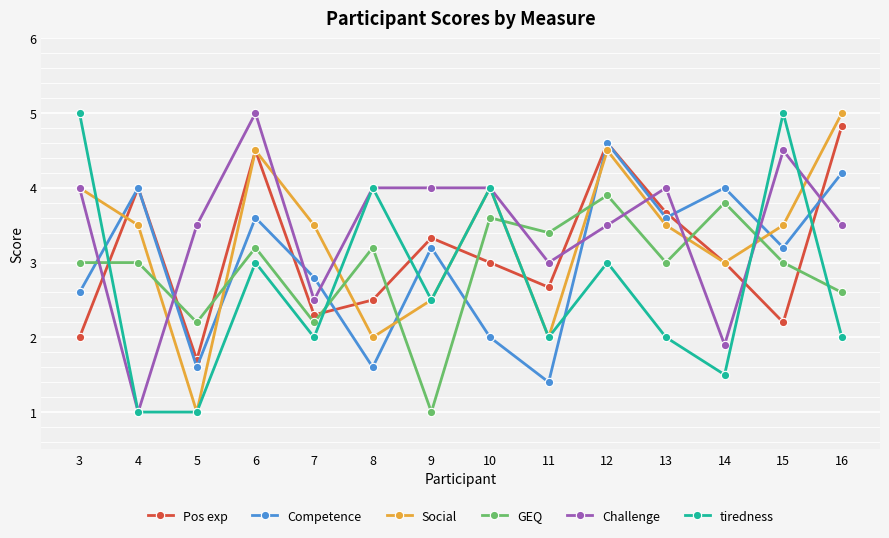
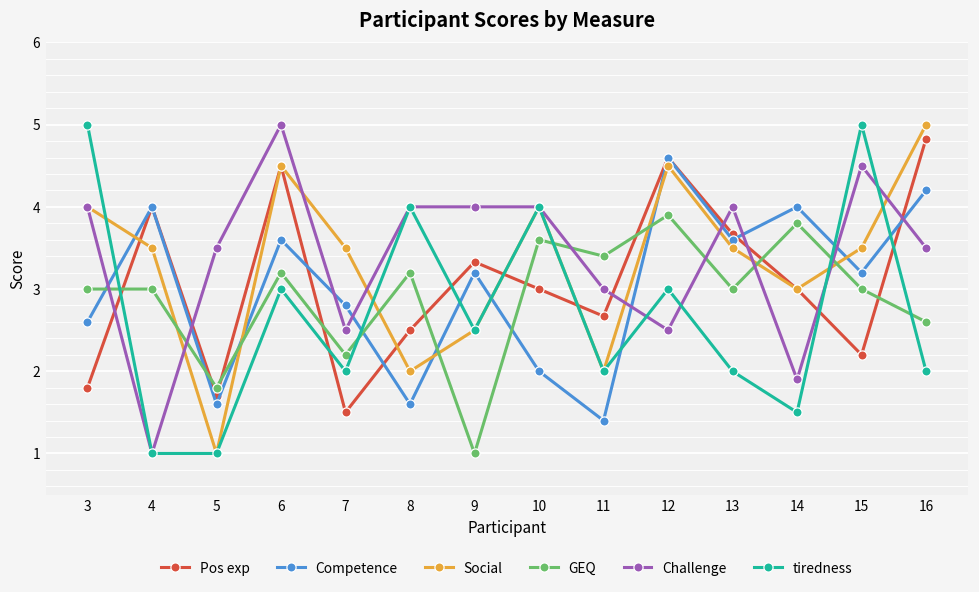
Pos exp, 3: 2.0 -> 1.8
GEQ, 5: 2.2 -> 1.8
Pos exp, 7: 2.3 -> 1.5
Challenge, 12: 3.5 -> 2.5
